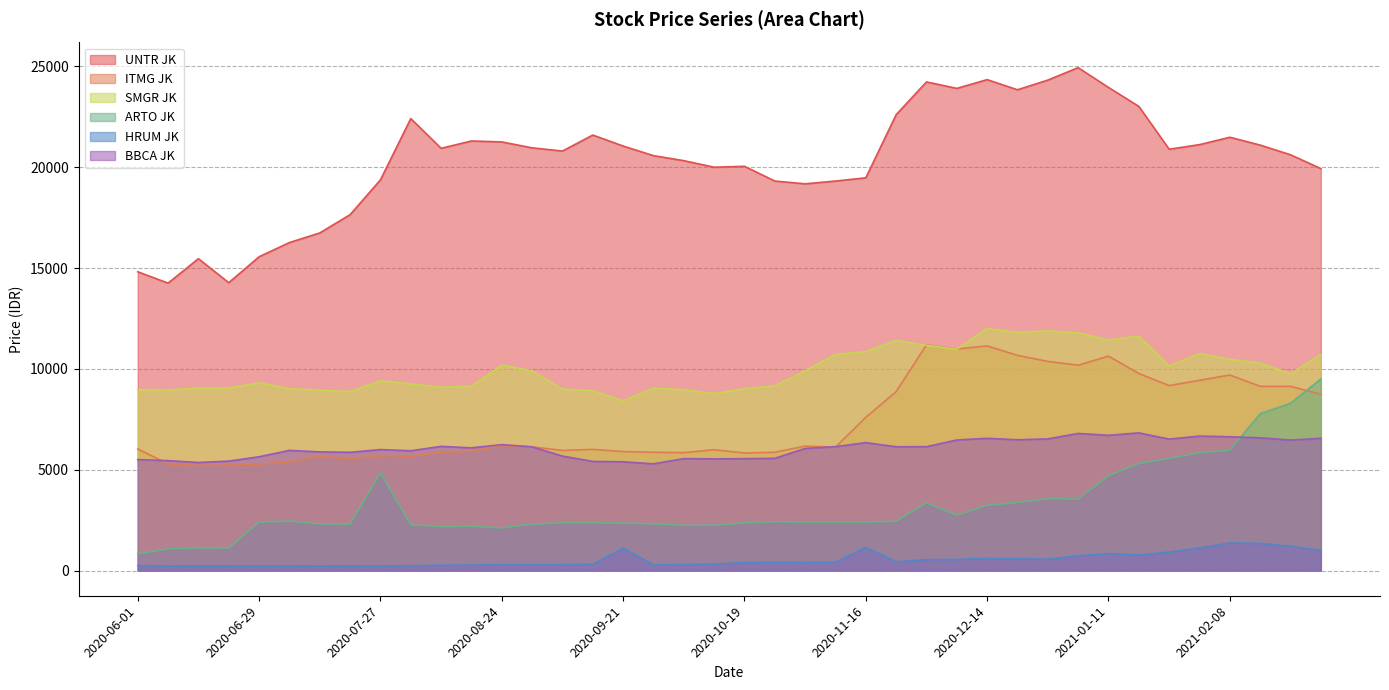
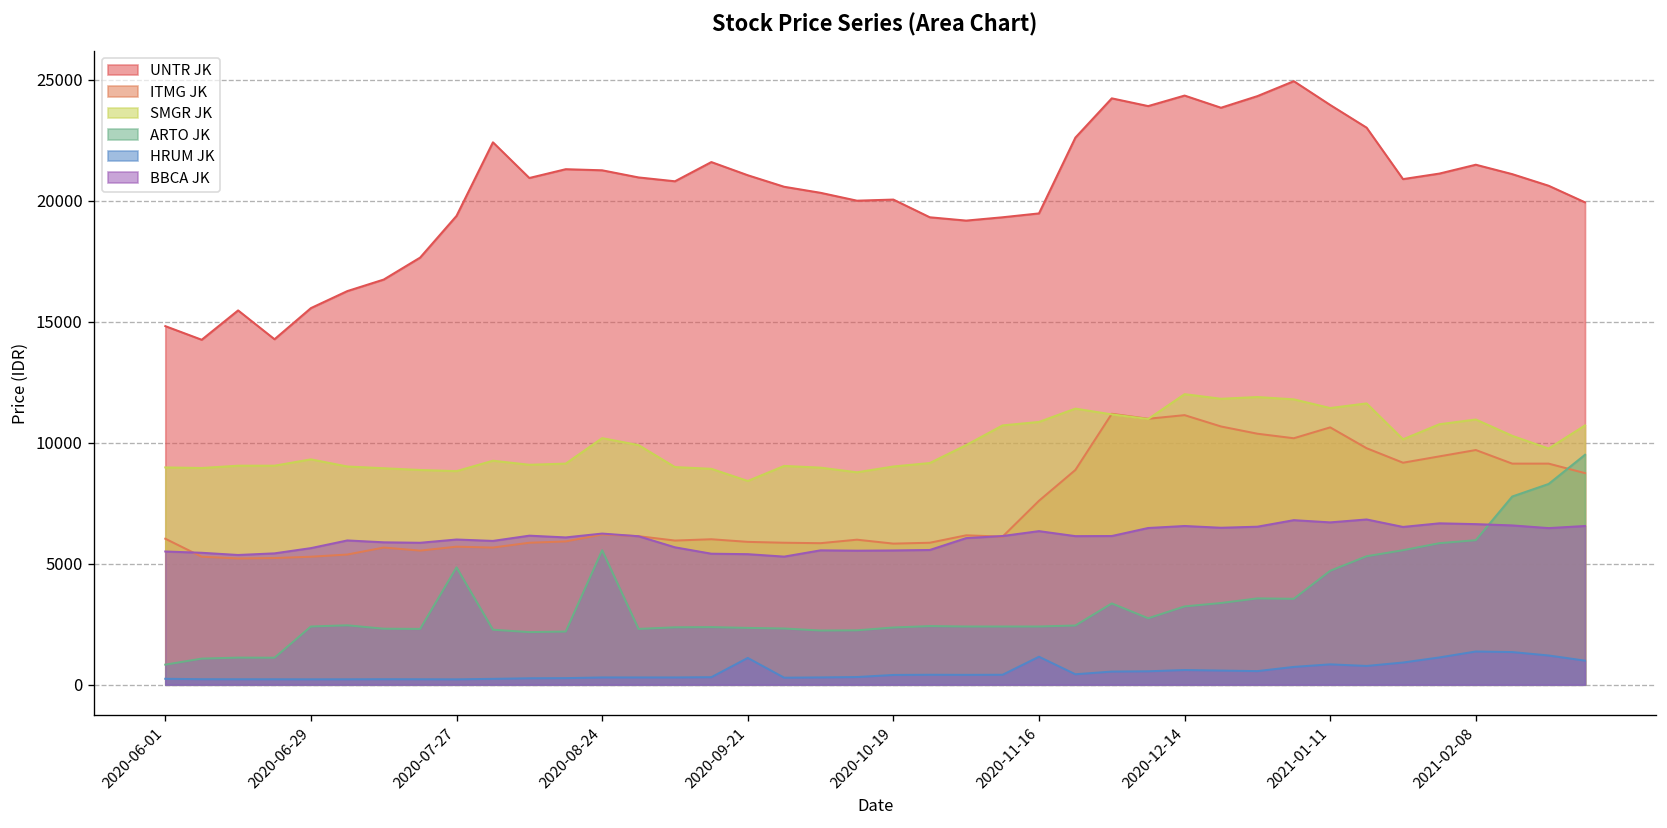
SMGR JK, 2020-07-27: 9400 -> 8800
ARTO JK, 2020-08-24: 2100 -> 5600
SMGR JK, 2021-02-08: 10500 -> 11000
